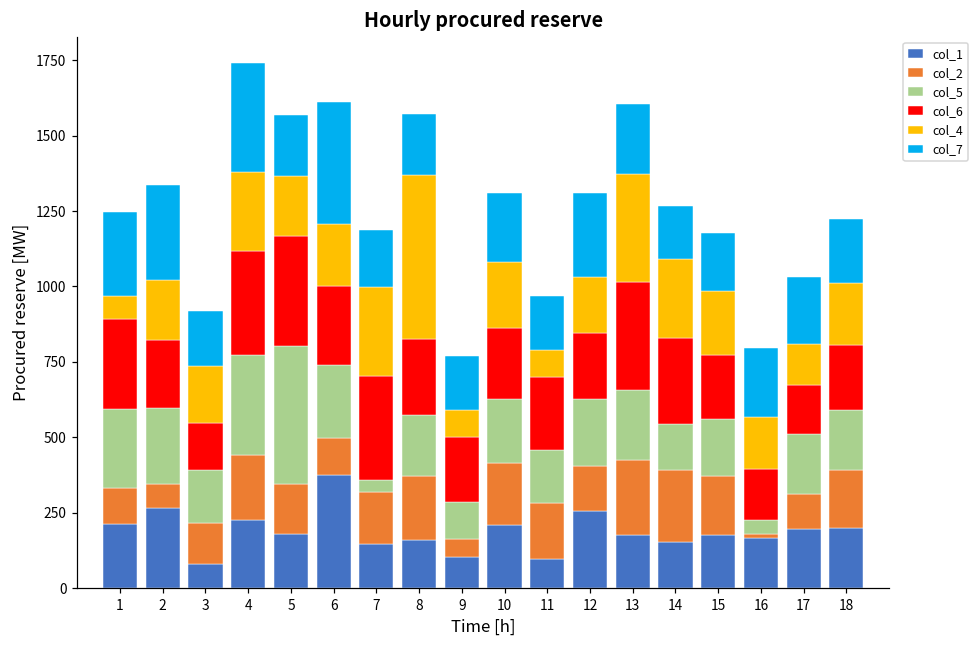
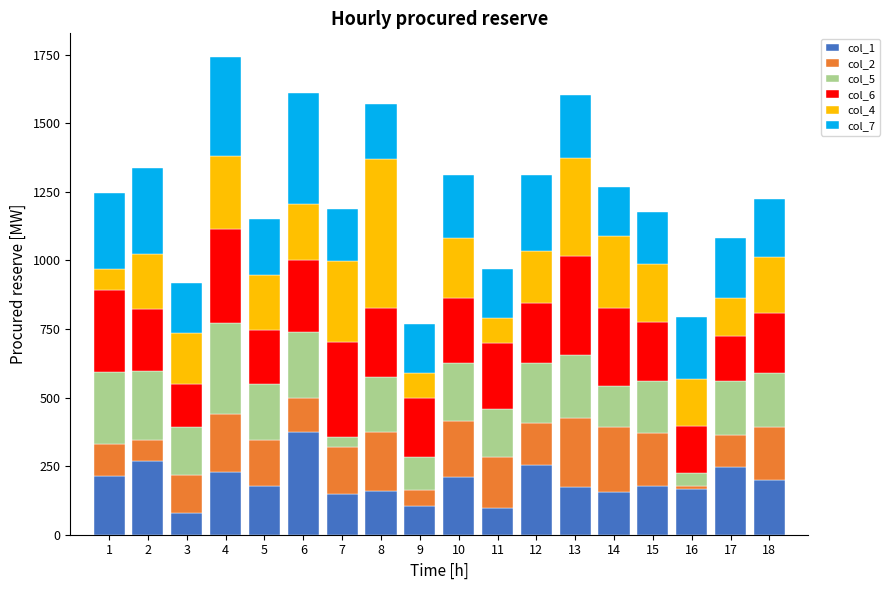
col_5, 5: 460 -> 200
col_6, 5: 360 -> 200
col_1, 17: 200 -> 250
